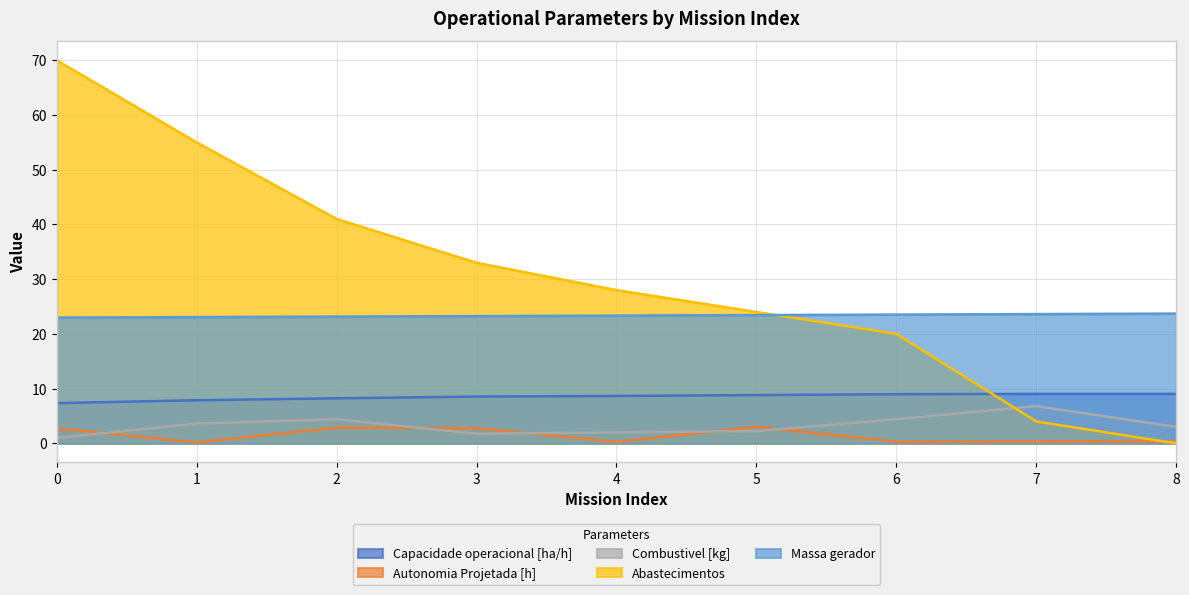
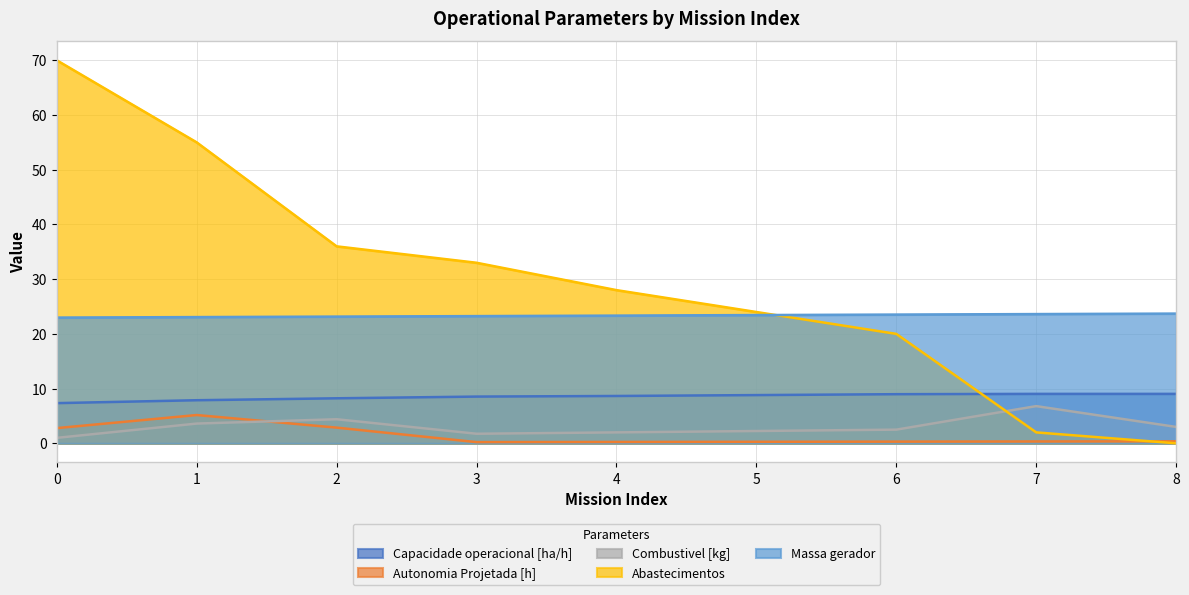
Autonomia Projetada [h], 1: 0 -> 5
Abastecimentos, 2: 41 -> 36
Autonomia Projetada [h], 3: 3 -> 0
Autonomia Projetada [h], 5: 3 -> 0
Combustivel [kg], 6: 4 -> 3
Abastecimentos, 7: 4 -> 2
